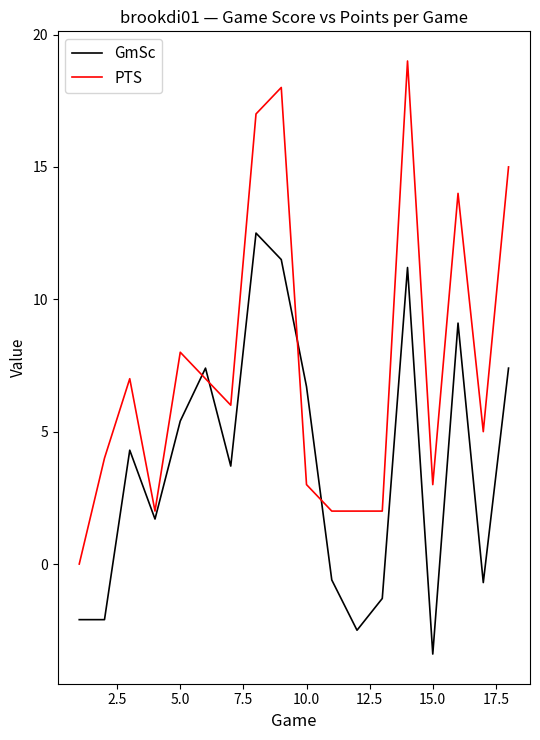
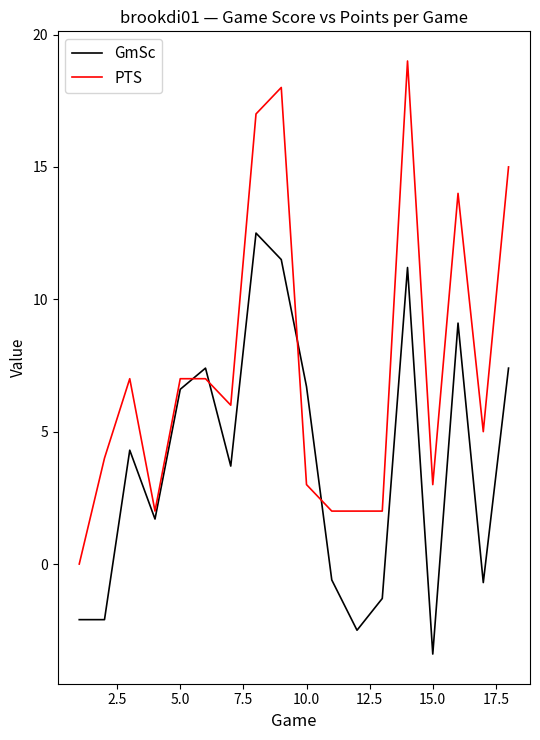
GmSc, 5.0: 5.4 -> 6.6
PTS, 5.0: 8 -> 7
